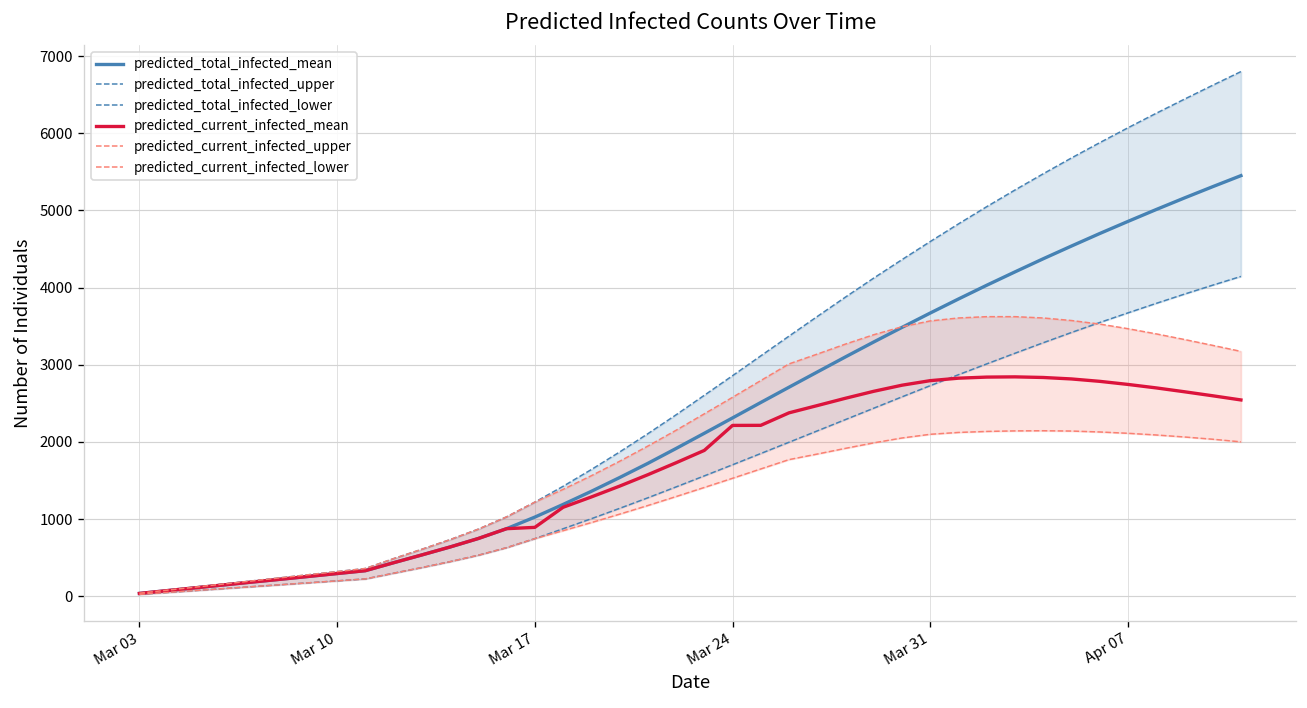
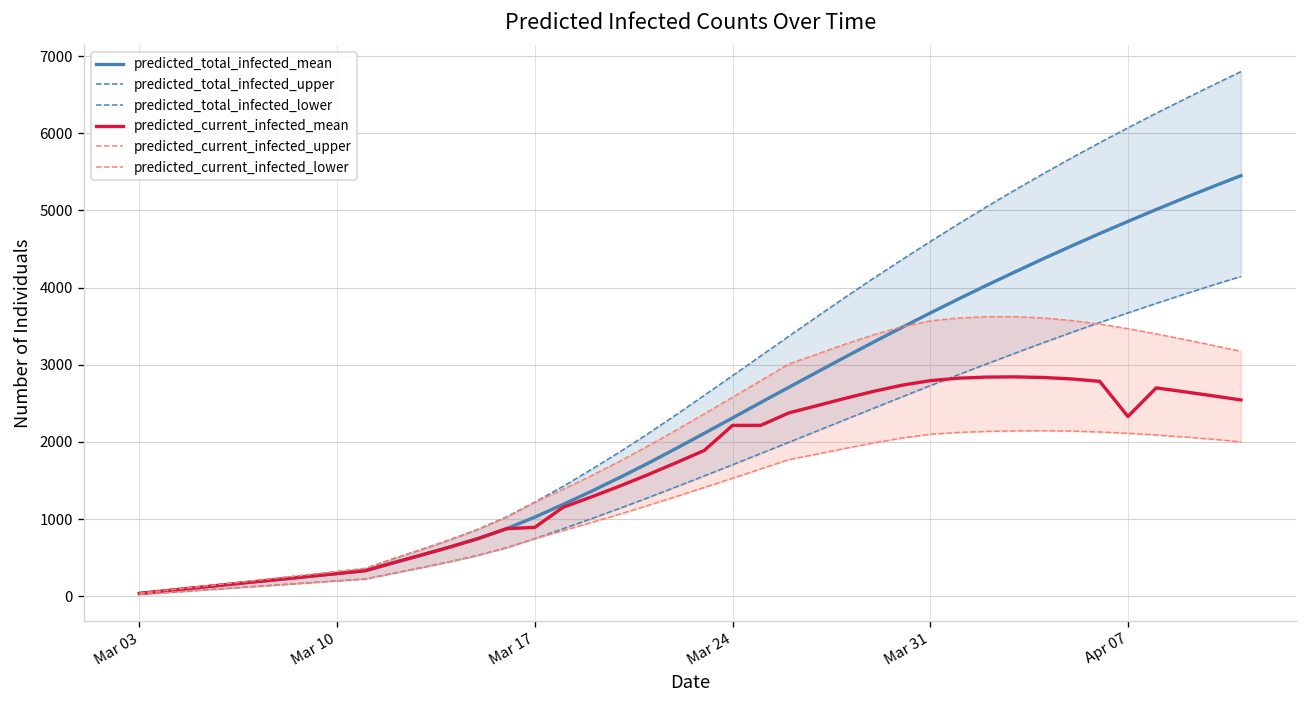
predicted_current_infected_mean, Apr 07: 2700 -> 2300
